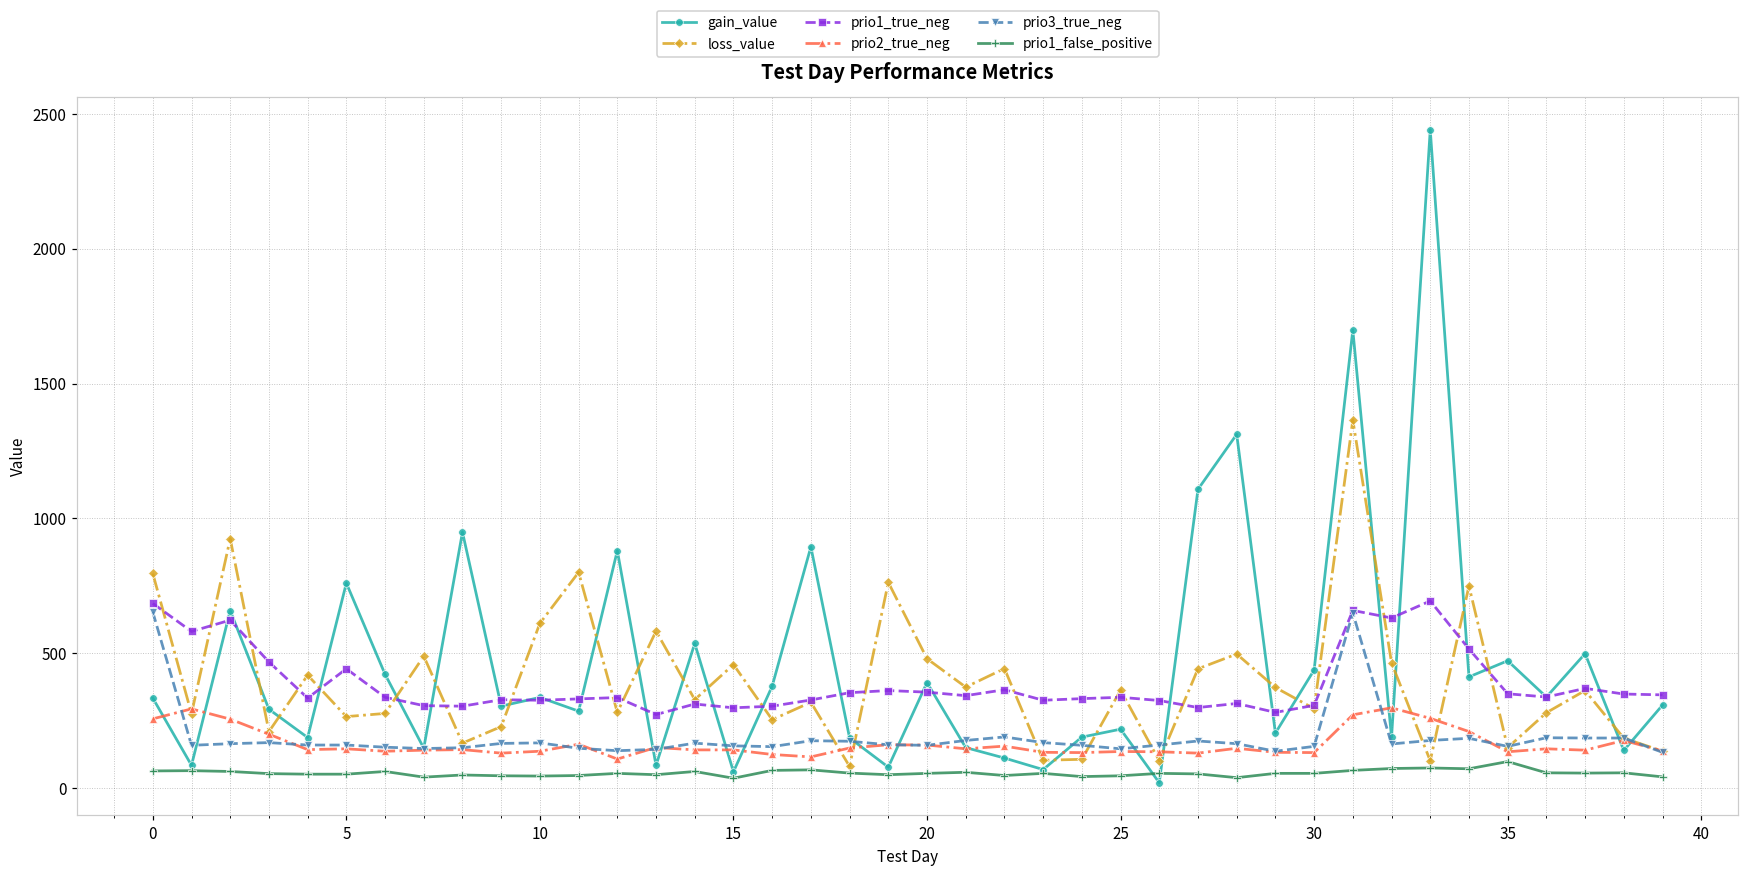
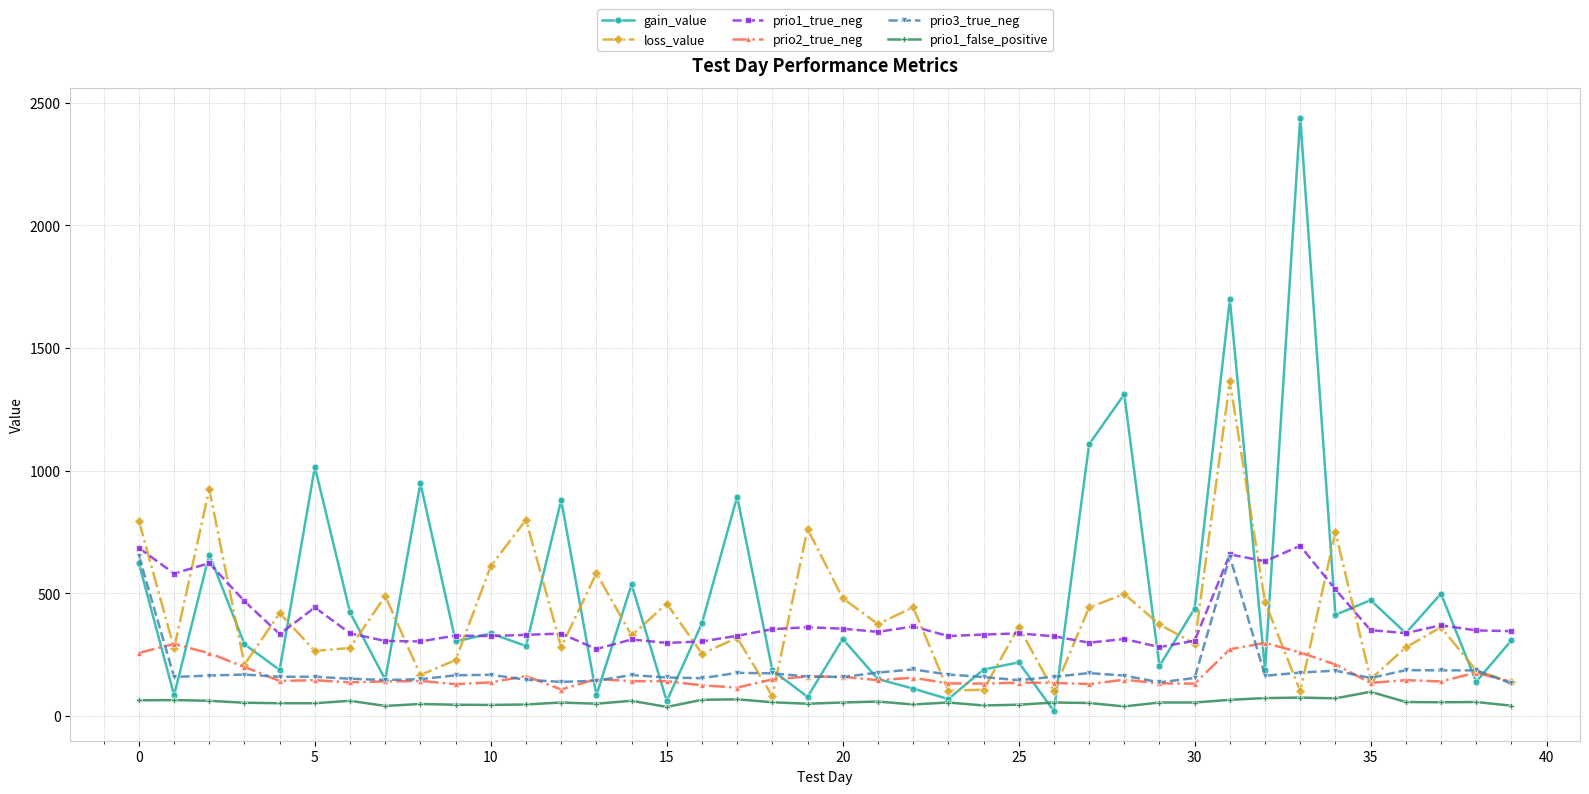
gain_value, 0: 330 -> 620
gain_value, 5: 760 -> 1010
gain_value, 20: 390 -> 310
